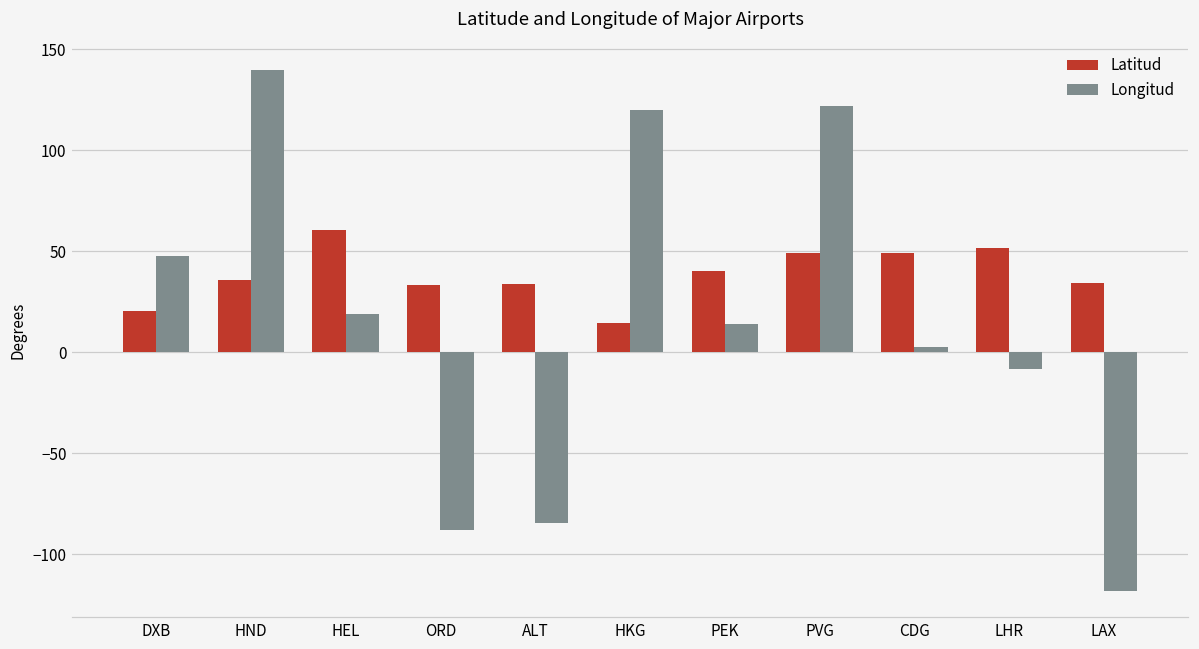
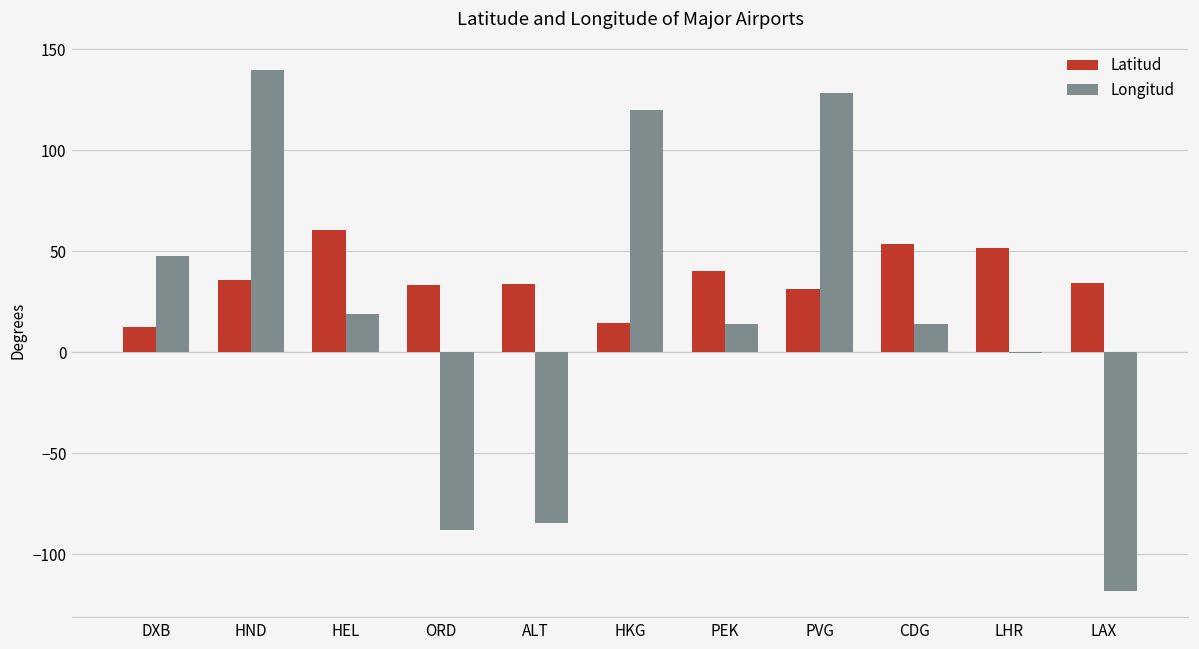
Latitud, DXB: 20 -> 12
Latitud, PVG: 49 -> 31
Longitud, PVG: 122 -> 128
Latitud, CDG: 49 -> 53
Longitud, CDG: 3 -> 14
Longitud, LHR: -8 -> 0
